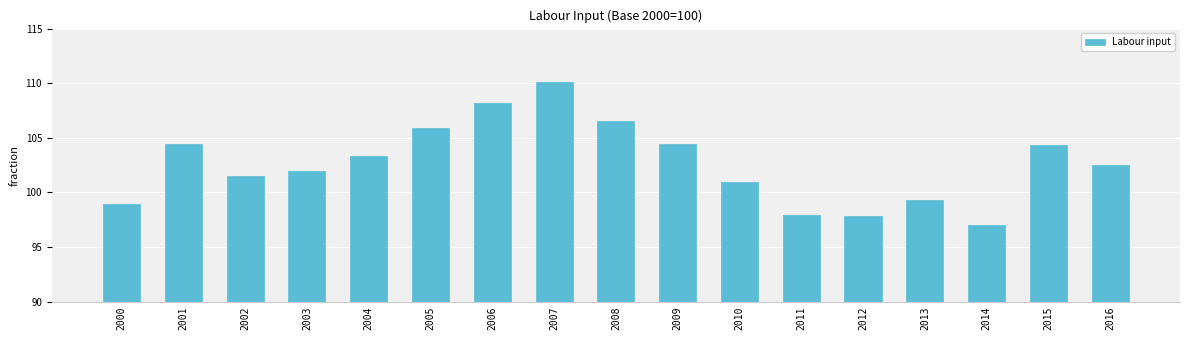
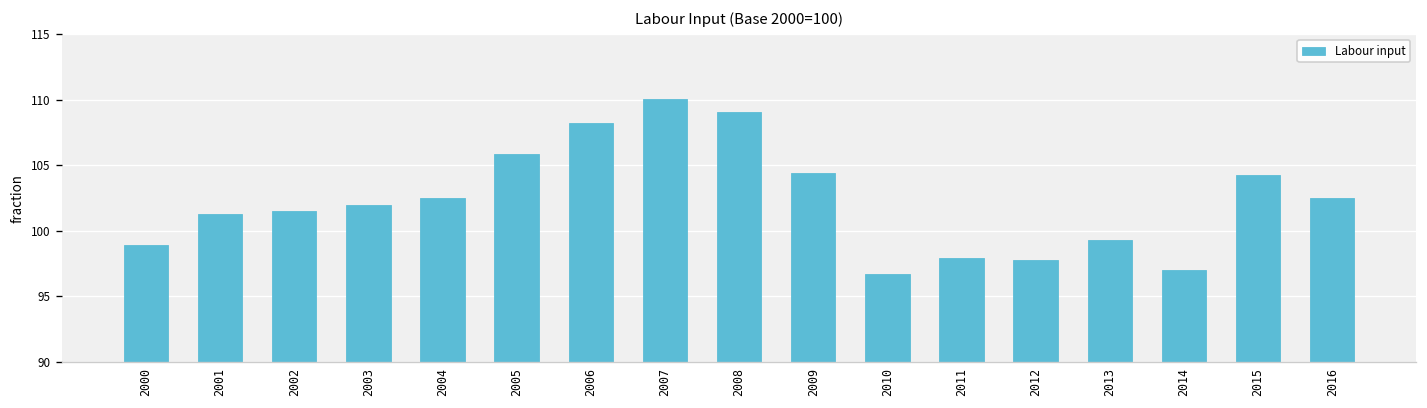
2001: 104.4 -> 101.3
2004: 103.3 -> 102.5
2008: 106.5 -> 109.1
2010: 101.0 -> 96.7
